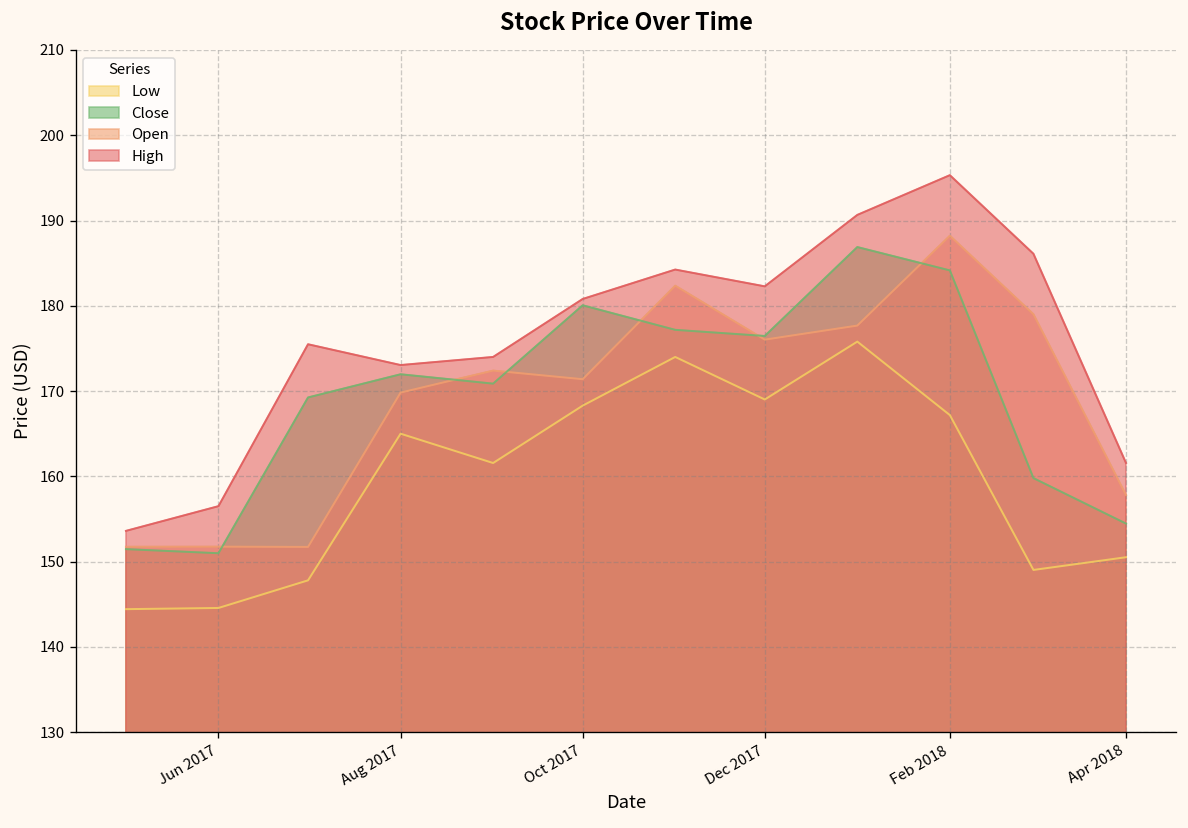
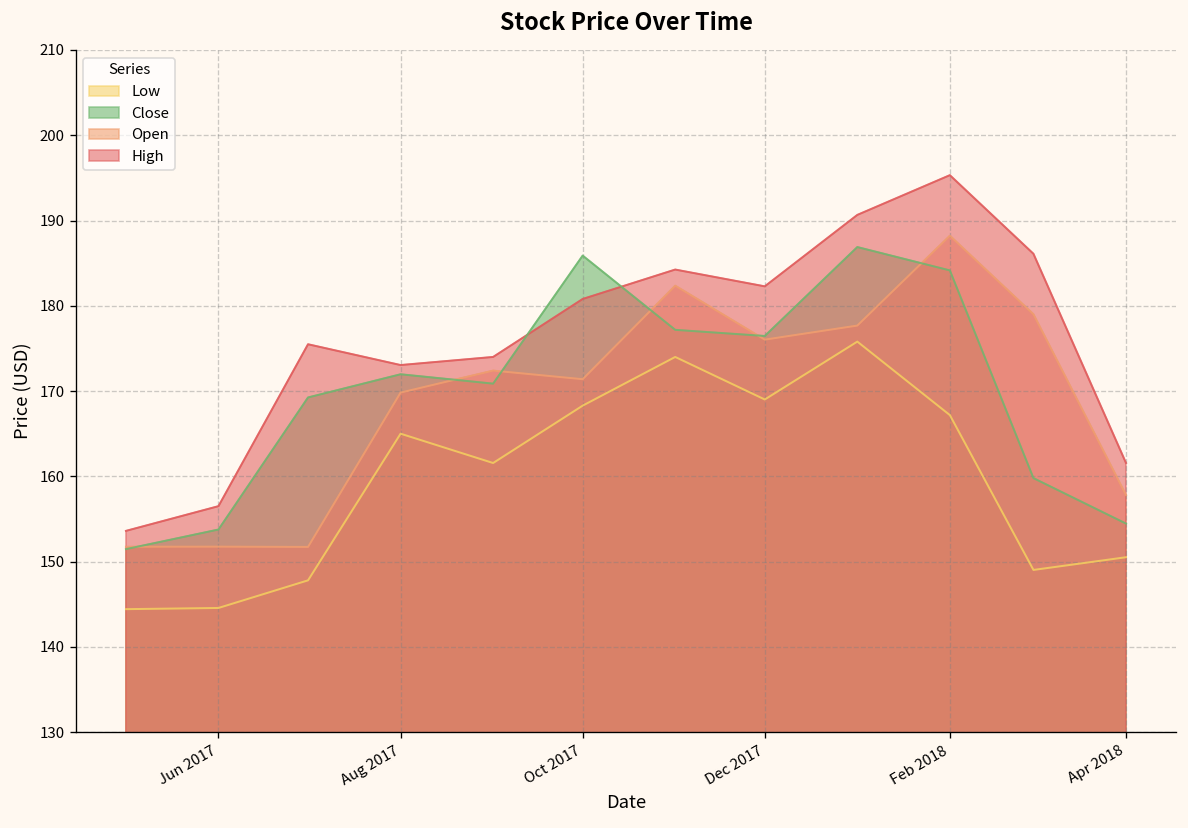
Close, Jun 2017: 151 -> 154
Close, Oct 2017: 180 -> 186
